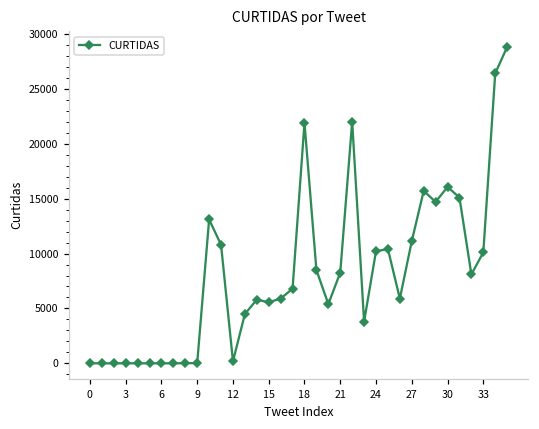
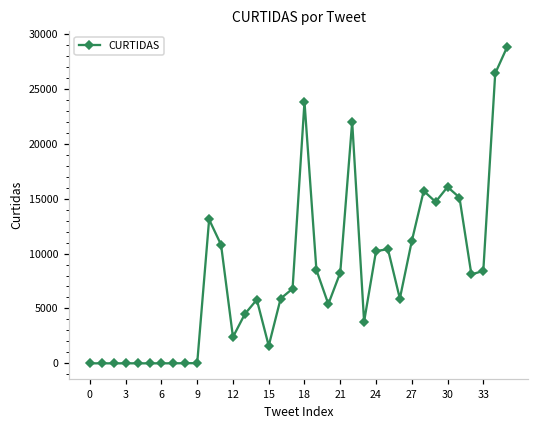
12: 0 -> 2000
15: 6000 -> 2000
18: 22000 -> 24000
33: 10000 -> 8000
